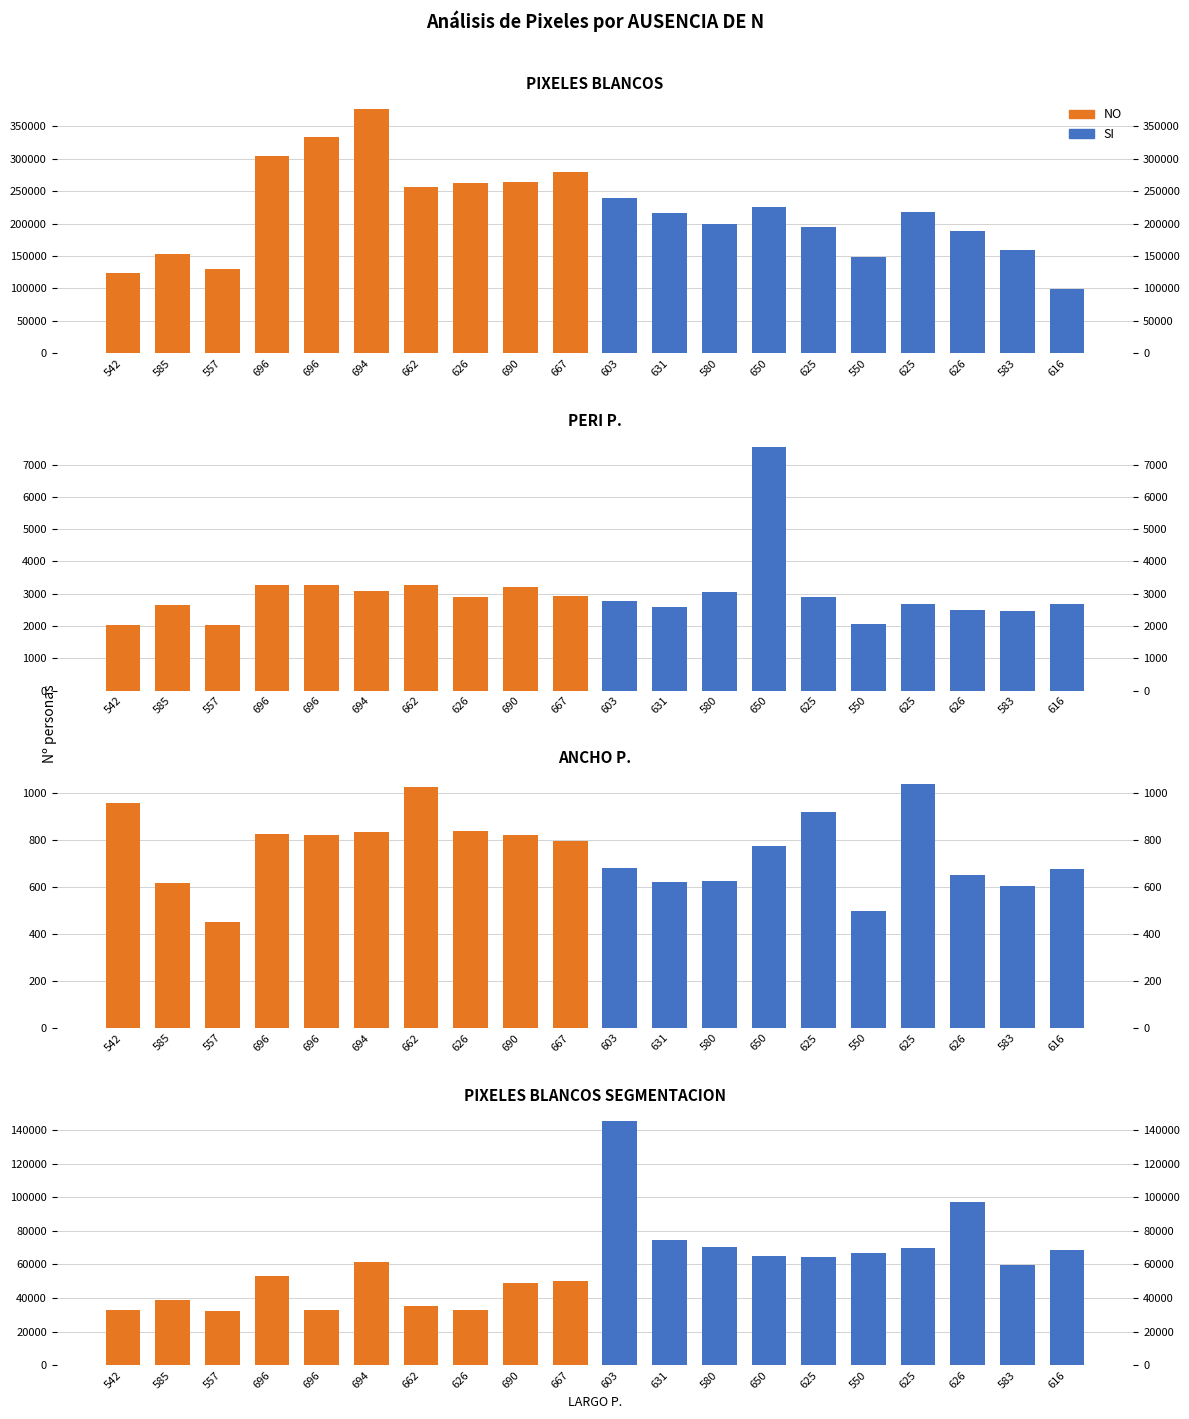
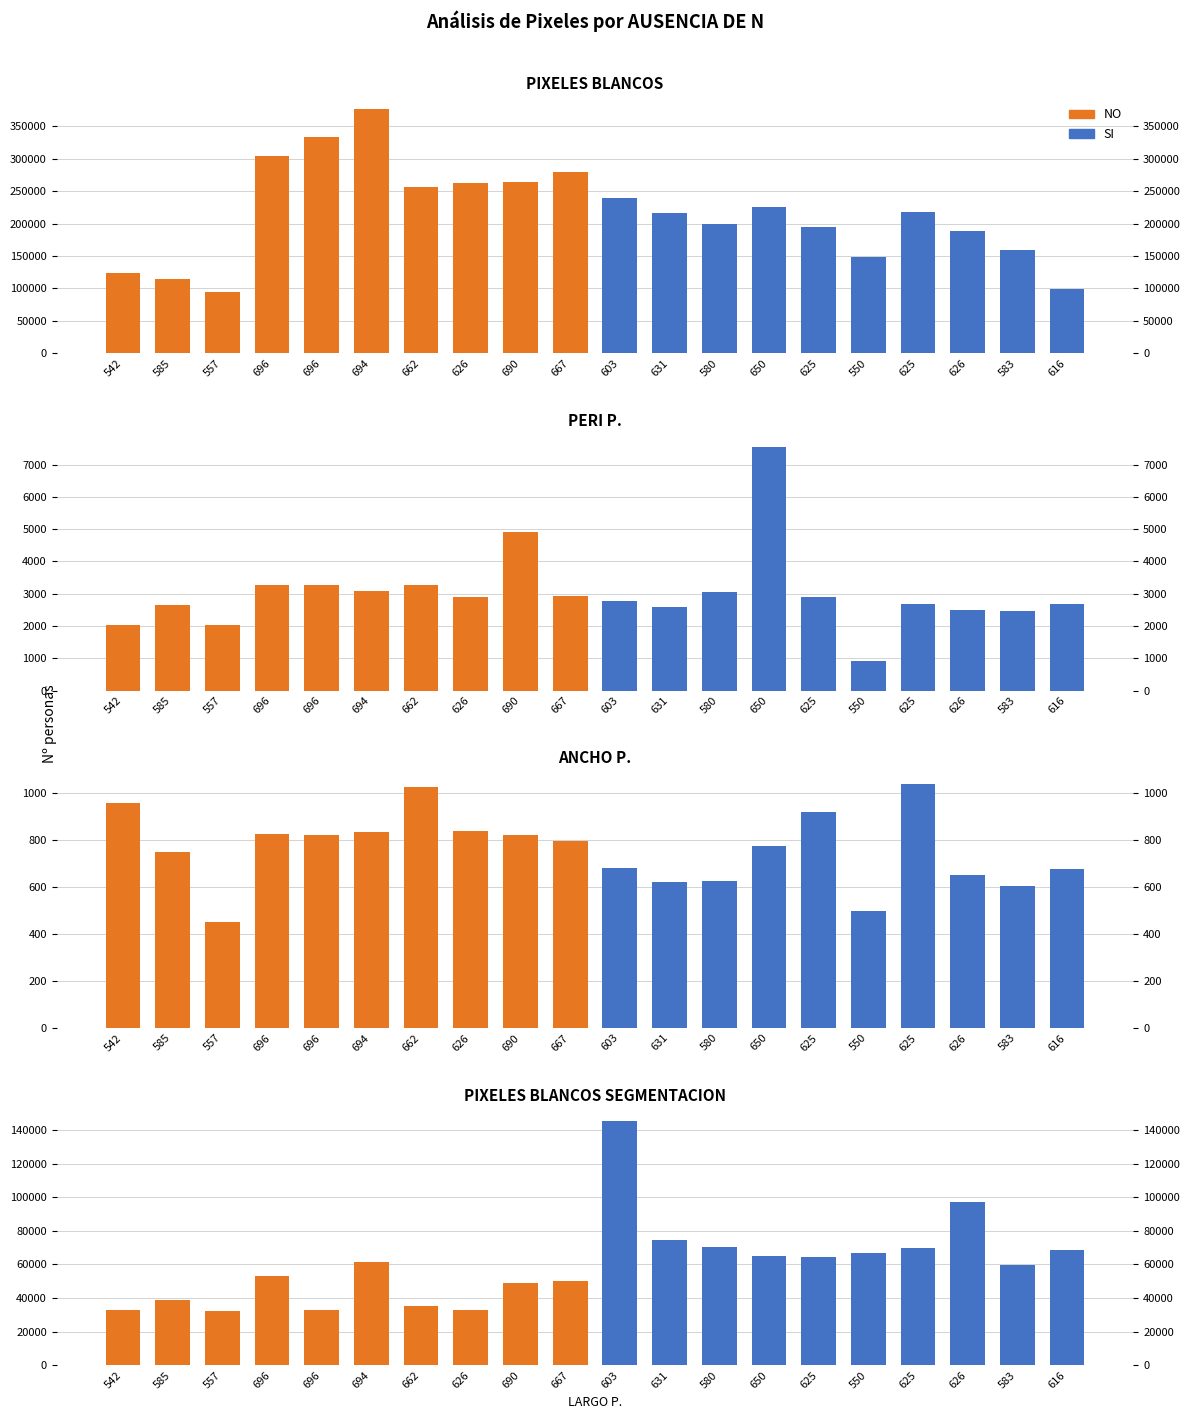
PIXELES BLANCOS, 585: 150000 -> 110000
PIXELES BLANCOS, 557: 130000 -> 90000
PERI P., 690: 3200 -> 4900
PERI P., 550: 2100 -> 900
ANCHO P., 585: 620 -> 750
